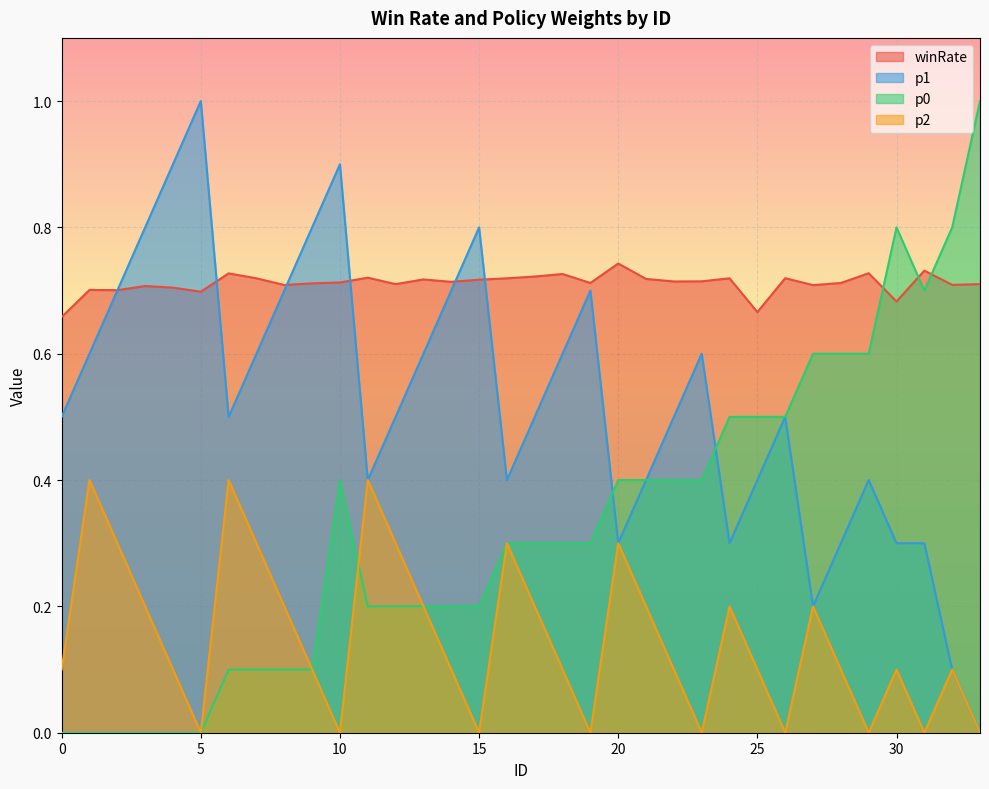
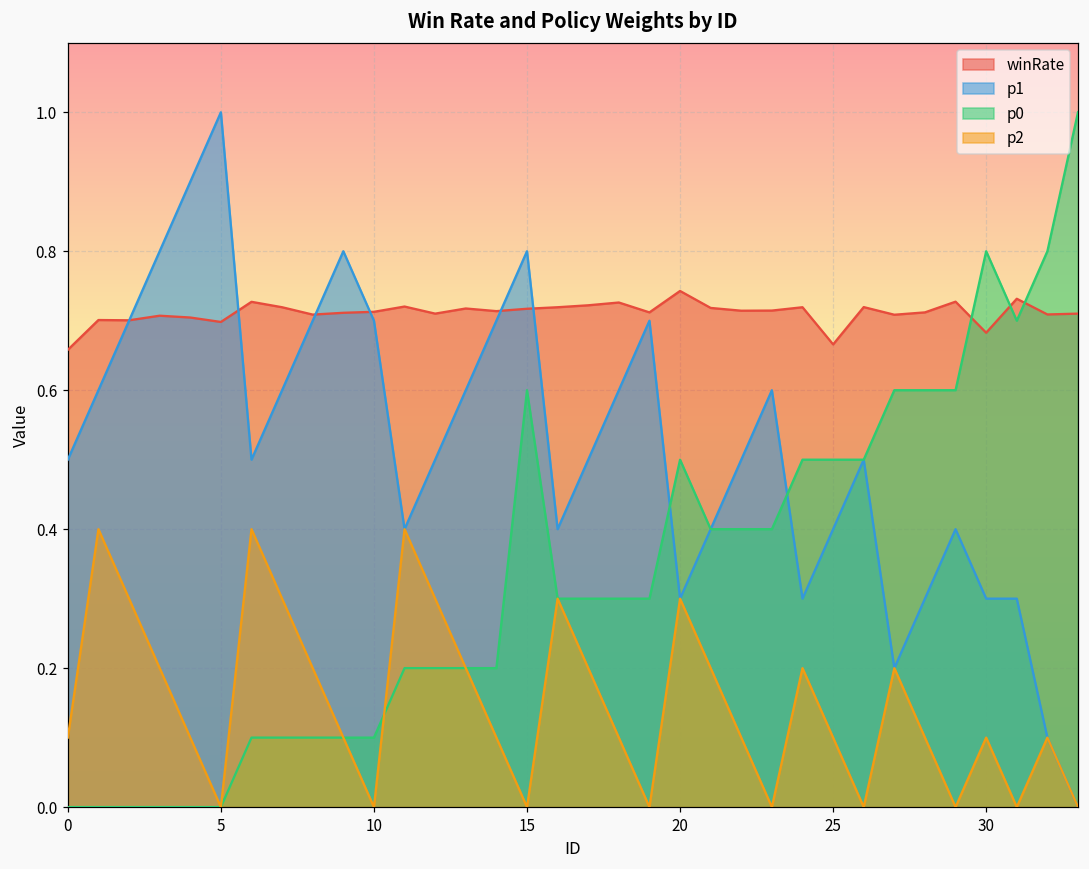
p1, 10: 0.9 -> 0.7
p0, 10: 0.4 -> 0.1
p0, 15: 0.2 -> 0.6
p0, 20: 0.4 -> 0.5
